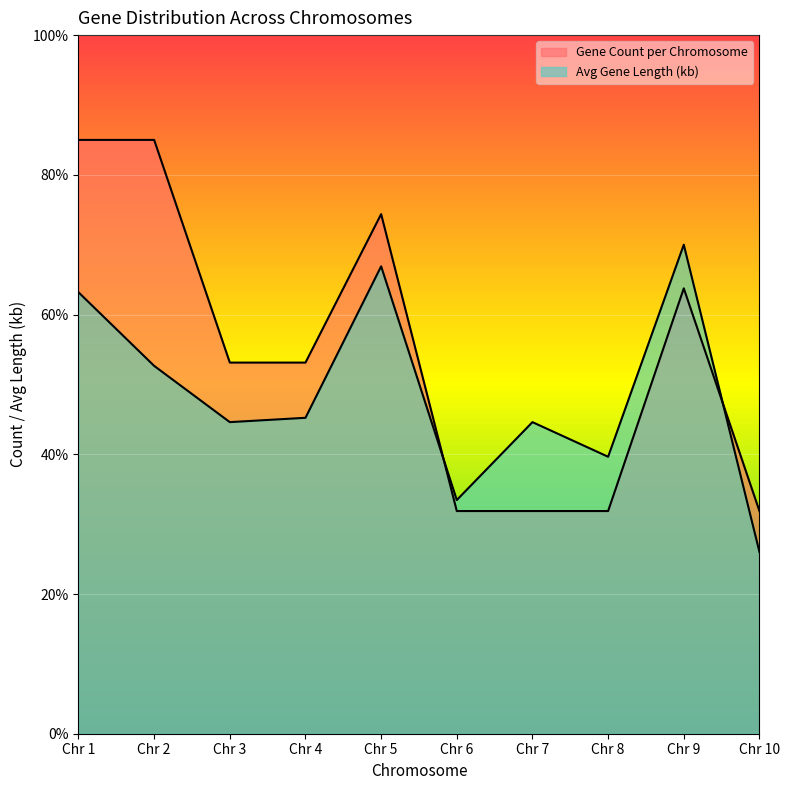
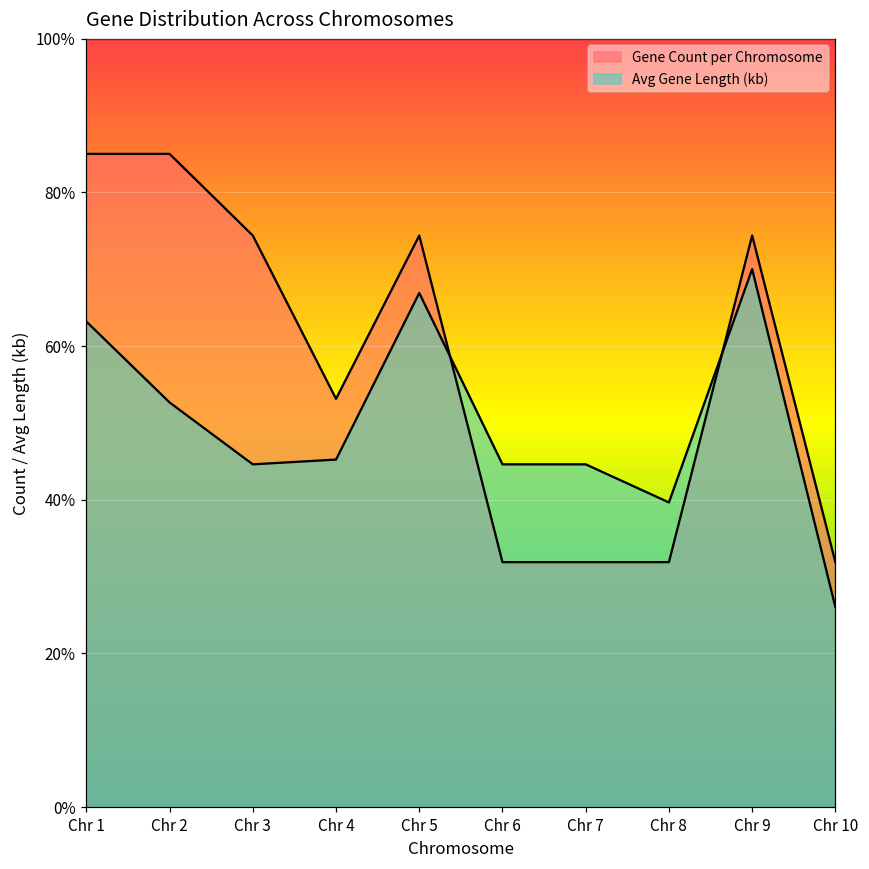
Gene Count per Chromosome, Chr 3: 53% -> 74%
Avg Gene Length (kb), Chr 6: 33% -> 45%
Gene Count per Chromosome, Chr 9: 64% -> 74%
